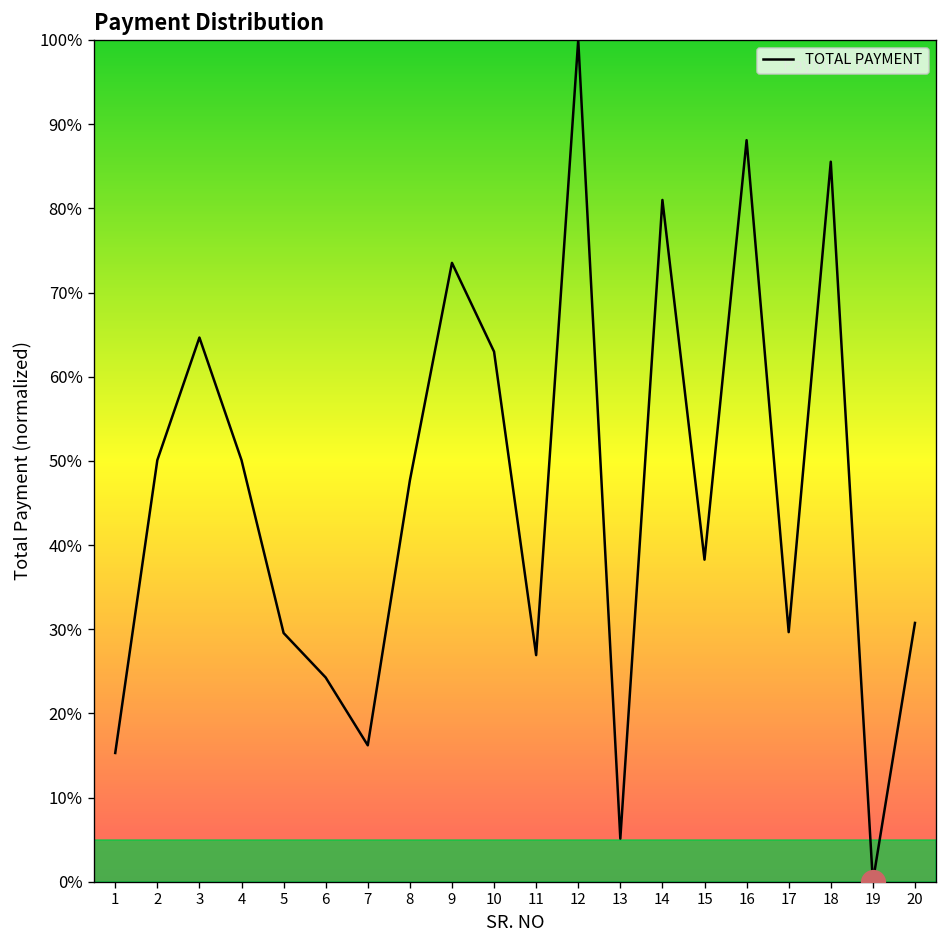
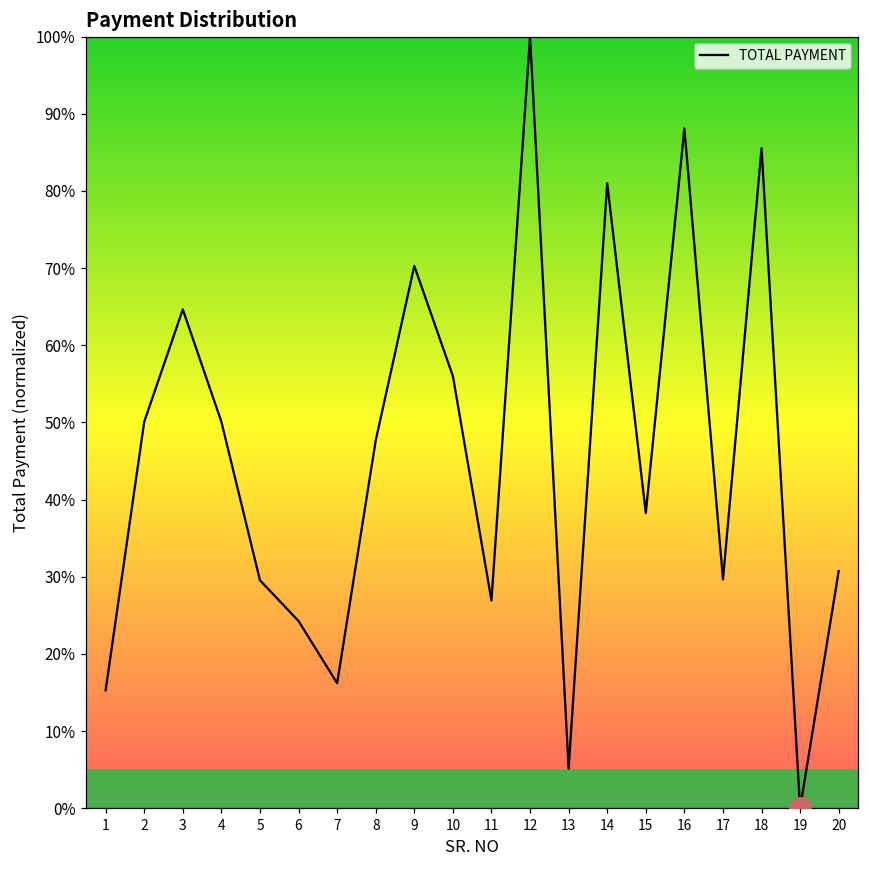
TOTAL PAYMENT, 9: 74% -> 70%
TOTAL PAYMENT, 10: 63% -> 56%
